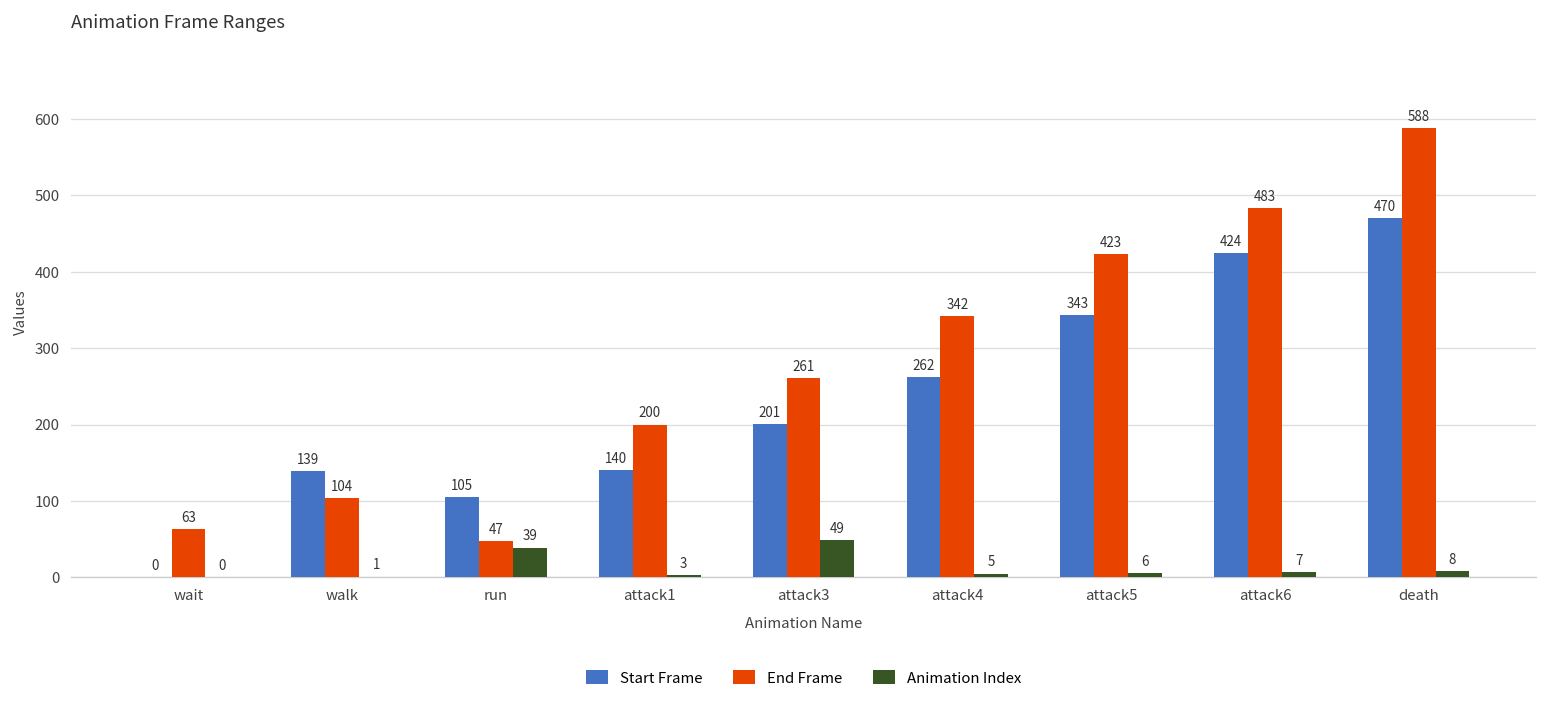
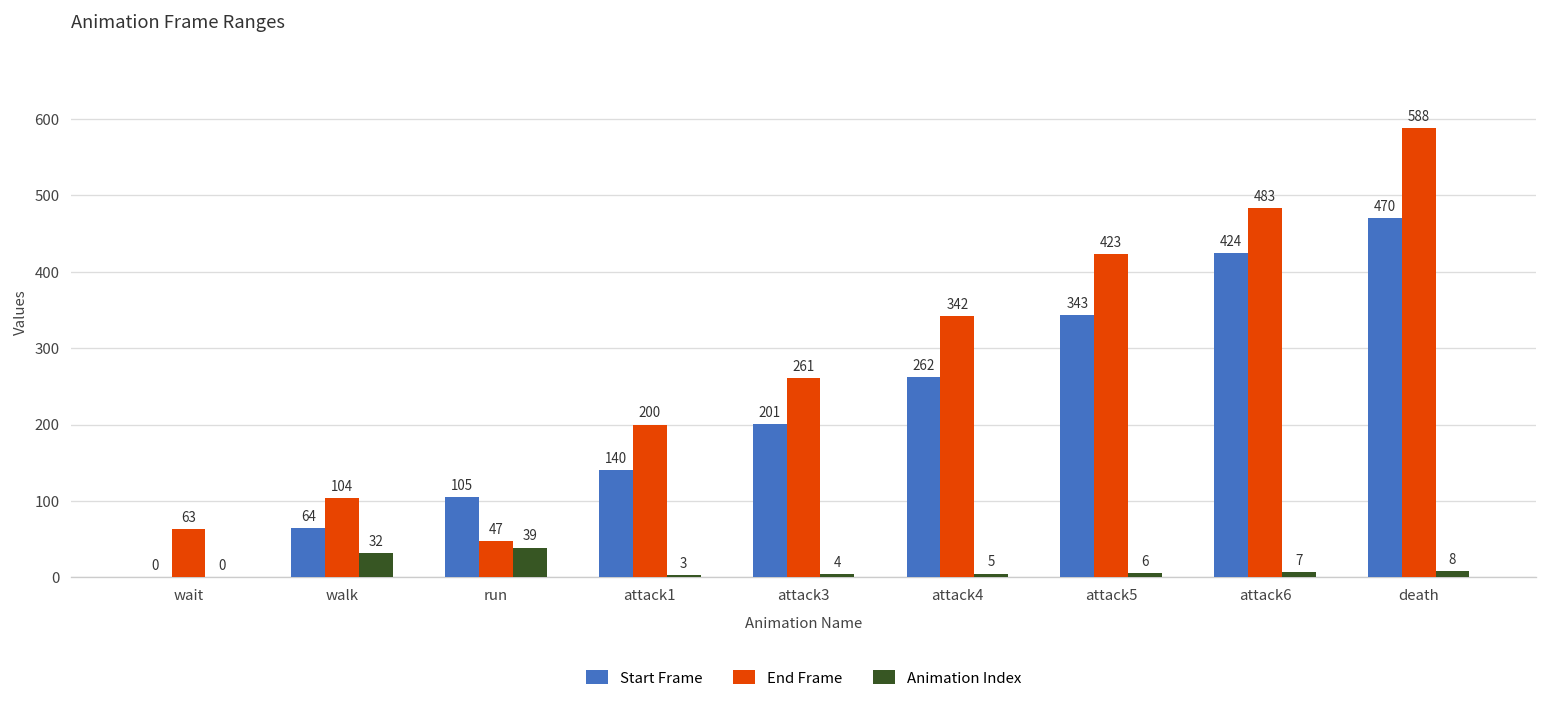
Start Frame, walk: 139 -> 64
Animation Index, walk: 1 -> 32
Animation Index, attack3: 49 -> 4
